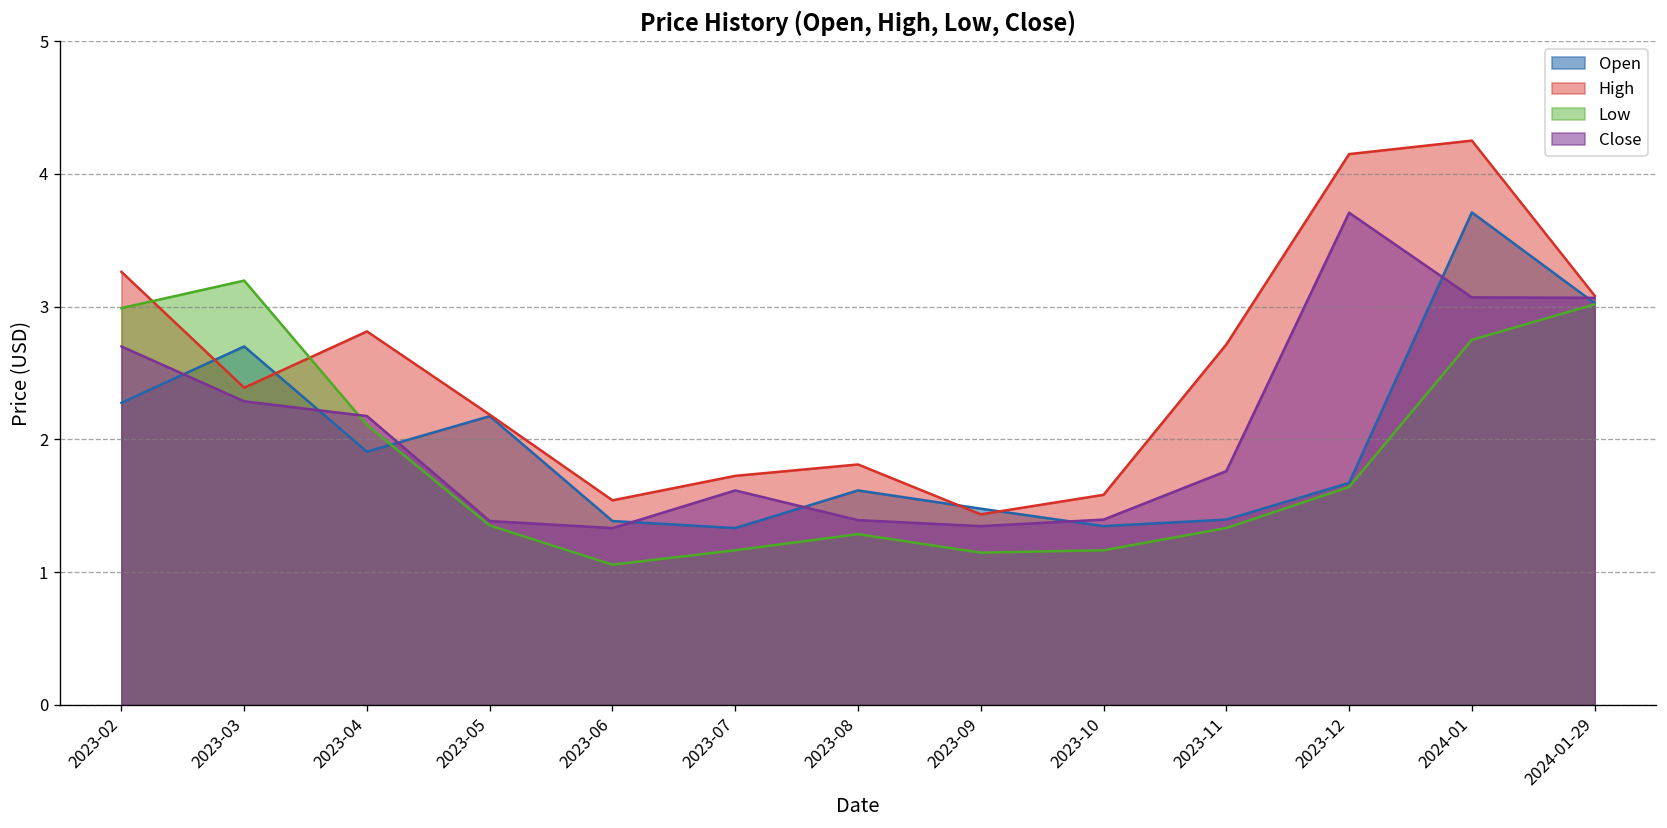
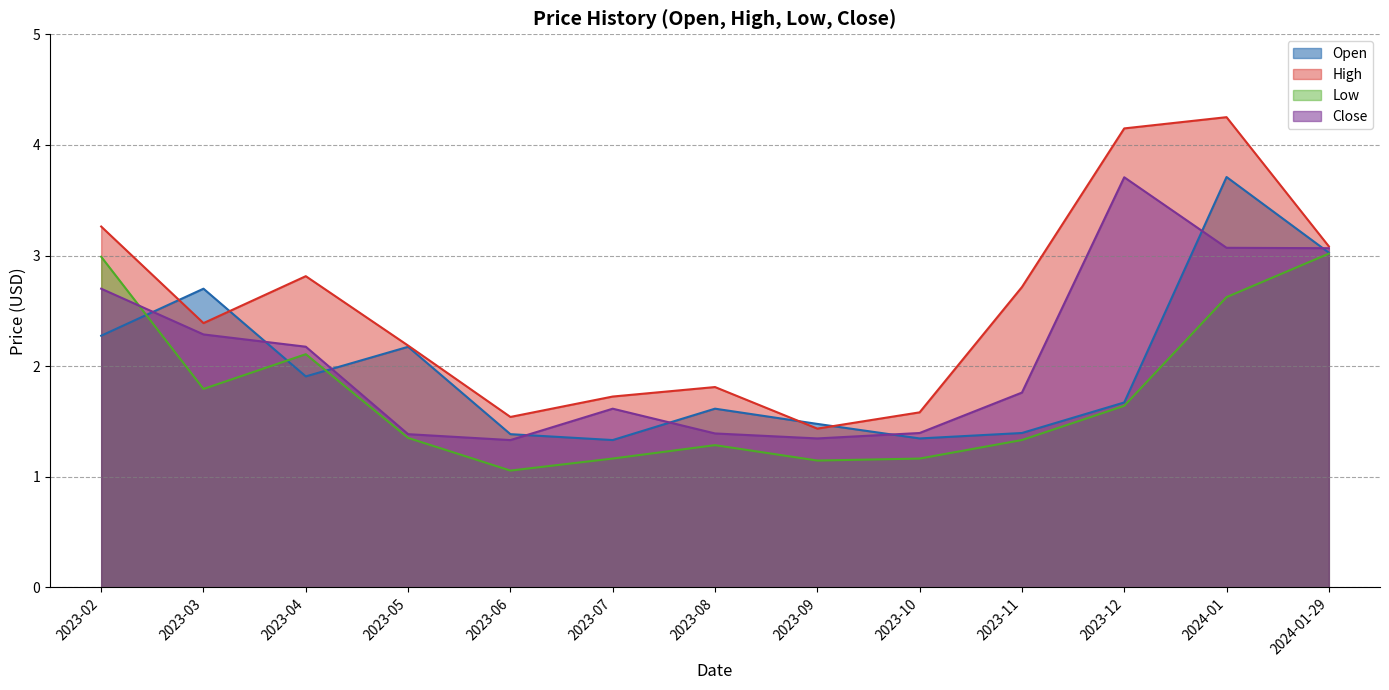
Low, 2023-03: 3.20 -> 1.79
Low, 2024-01: 2.75 -> 2.62
